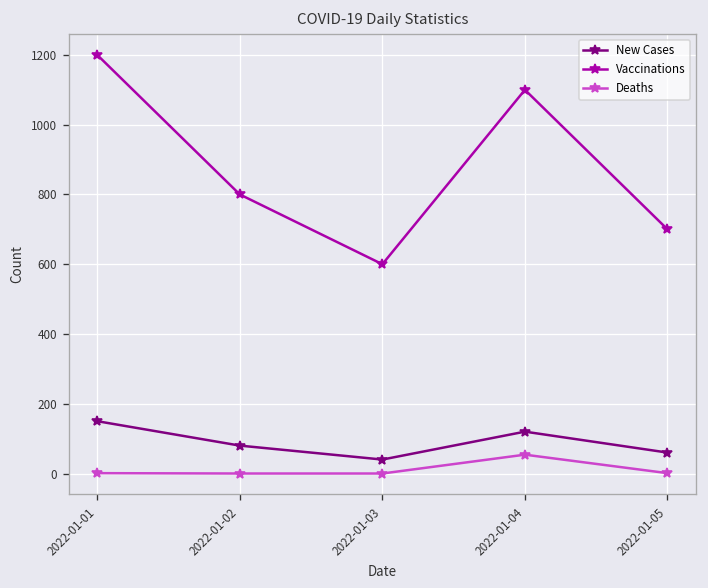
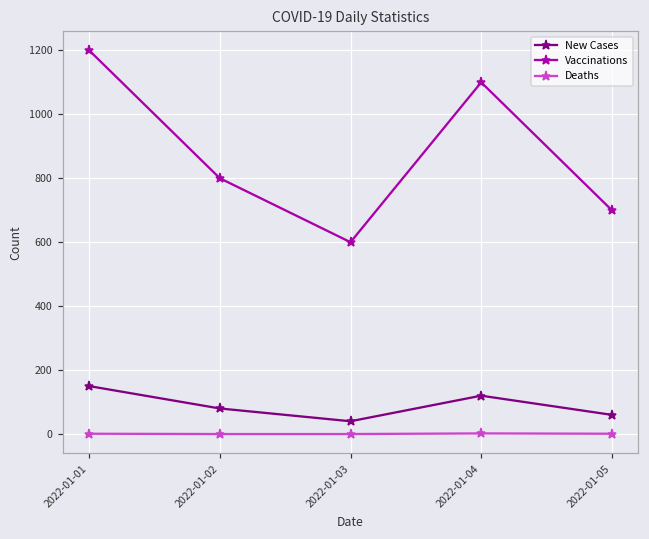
Deaths, 2022-01-04: 50 -> 0
